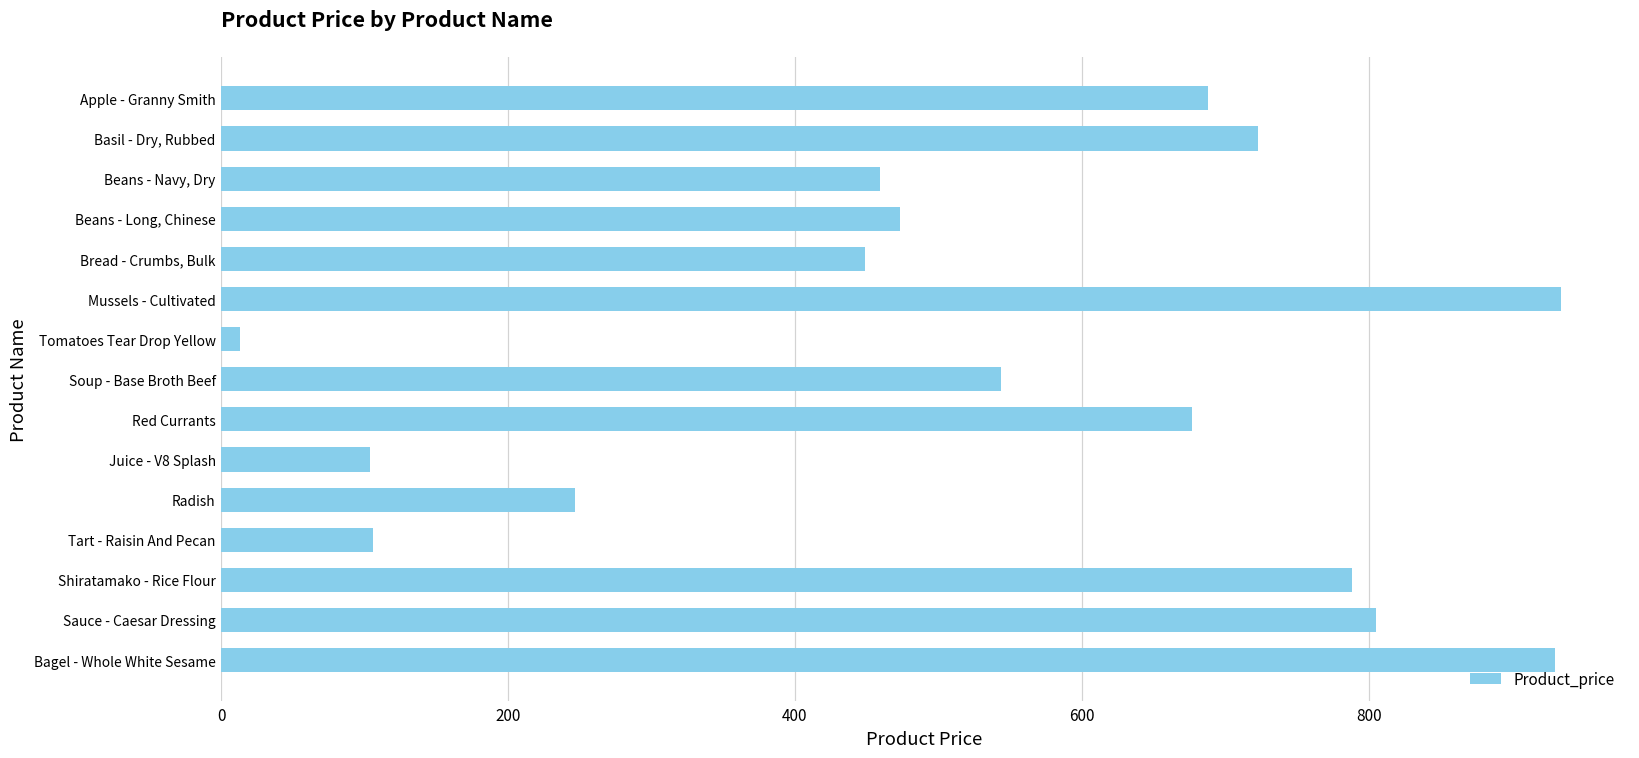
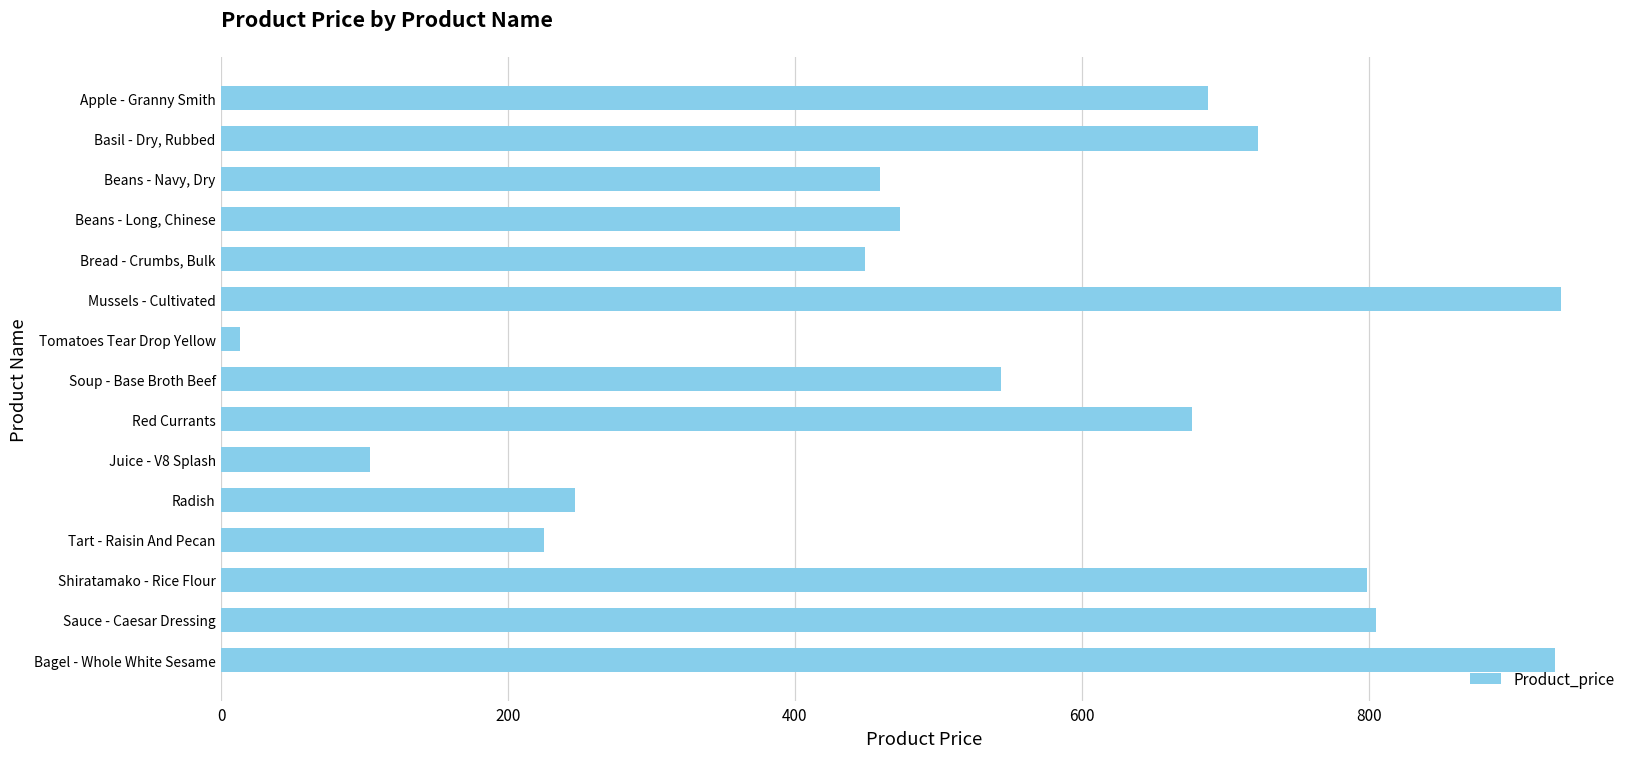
Tart - Raisin And Pecan: 106 -> 225
Shiratamako - Rice Flour: 788 -> 799
